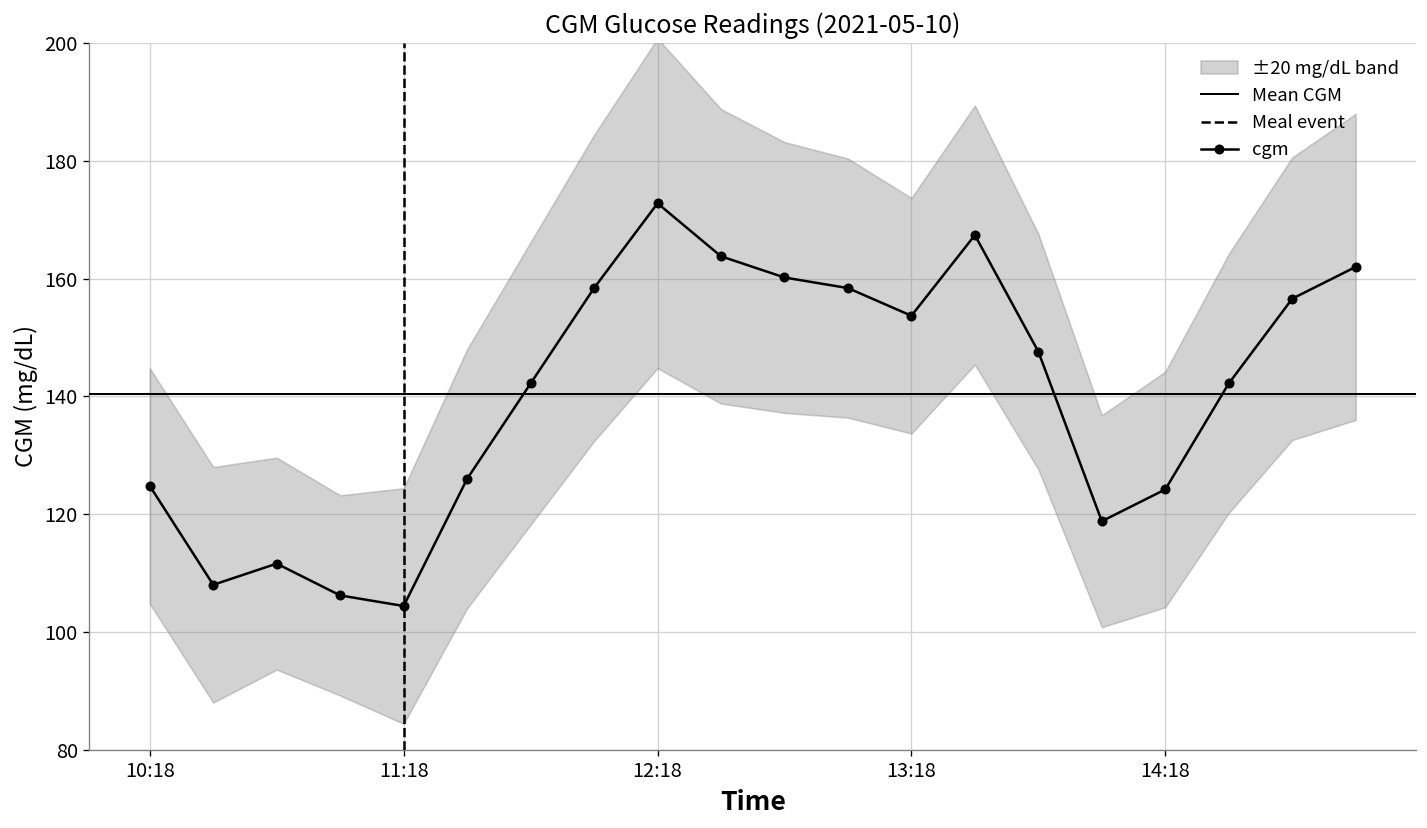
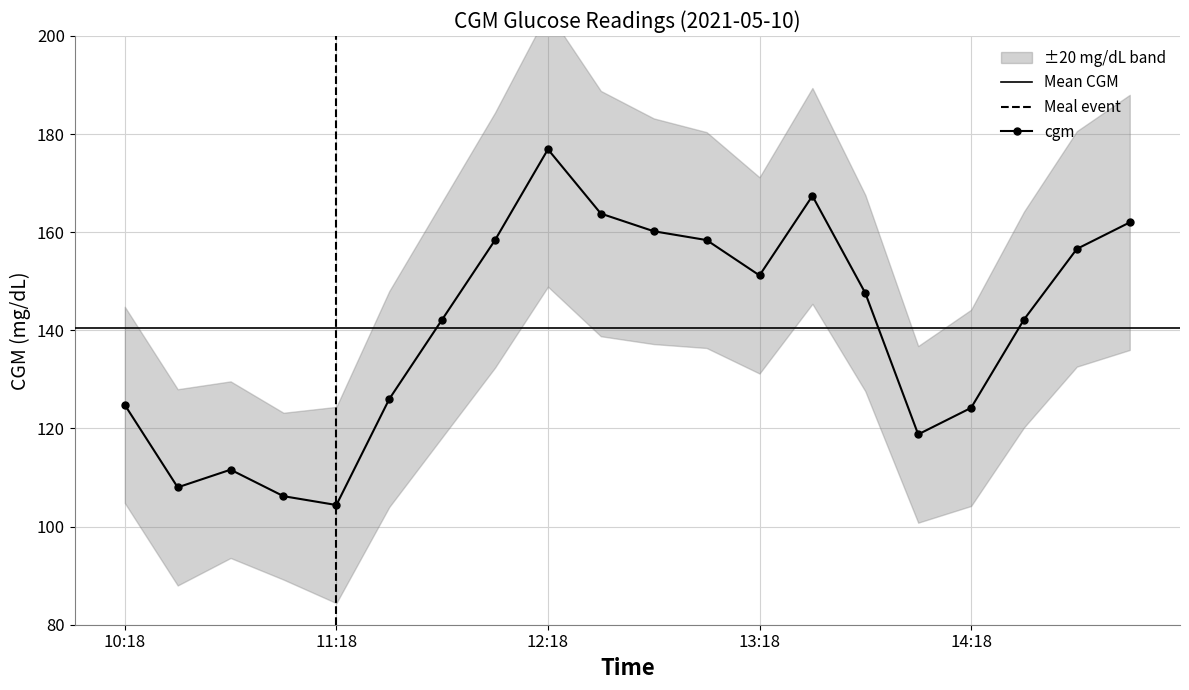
cgm, 12:18: 173 -> 177
cgm, 13:18: 154 -> 151
